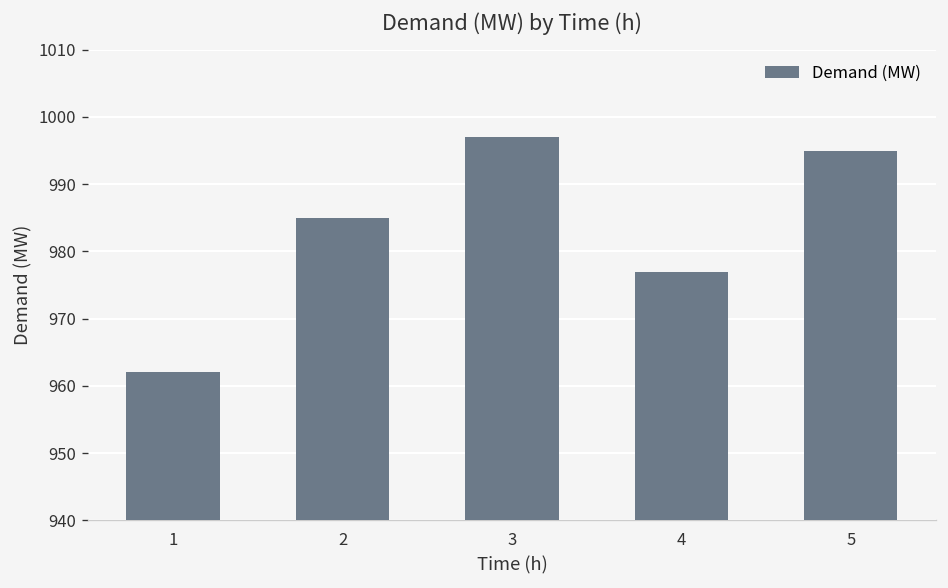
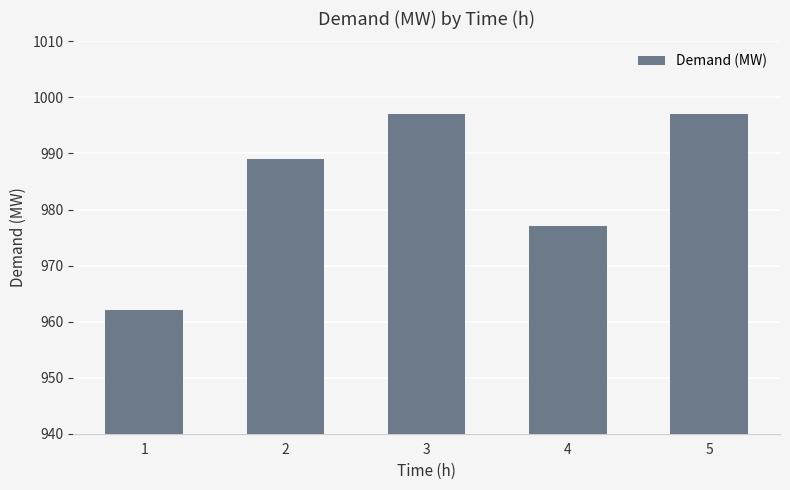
2: 985 -> 989
5: 995 -> 997
